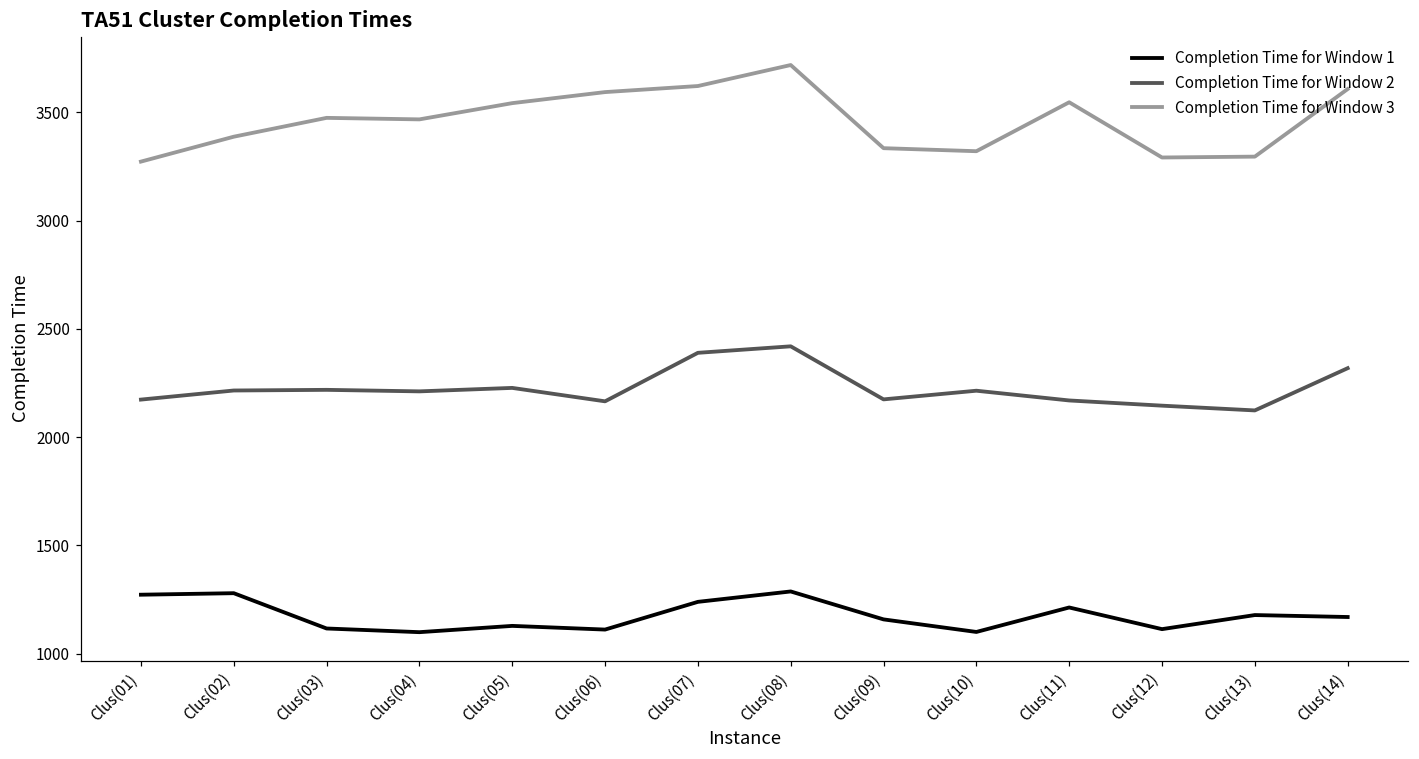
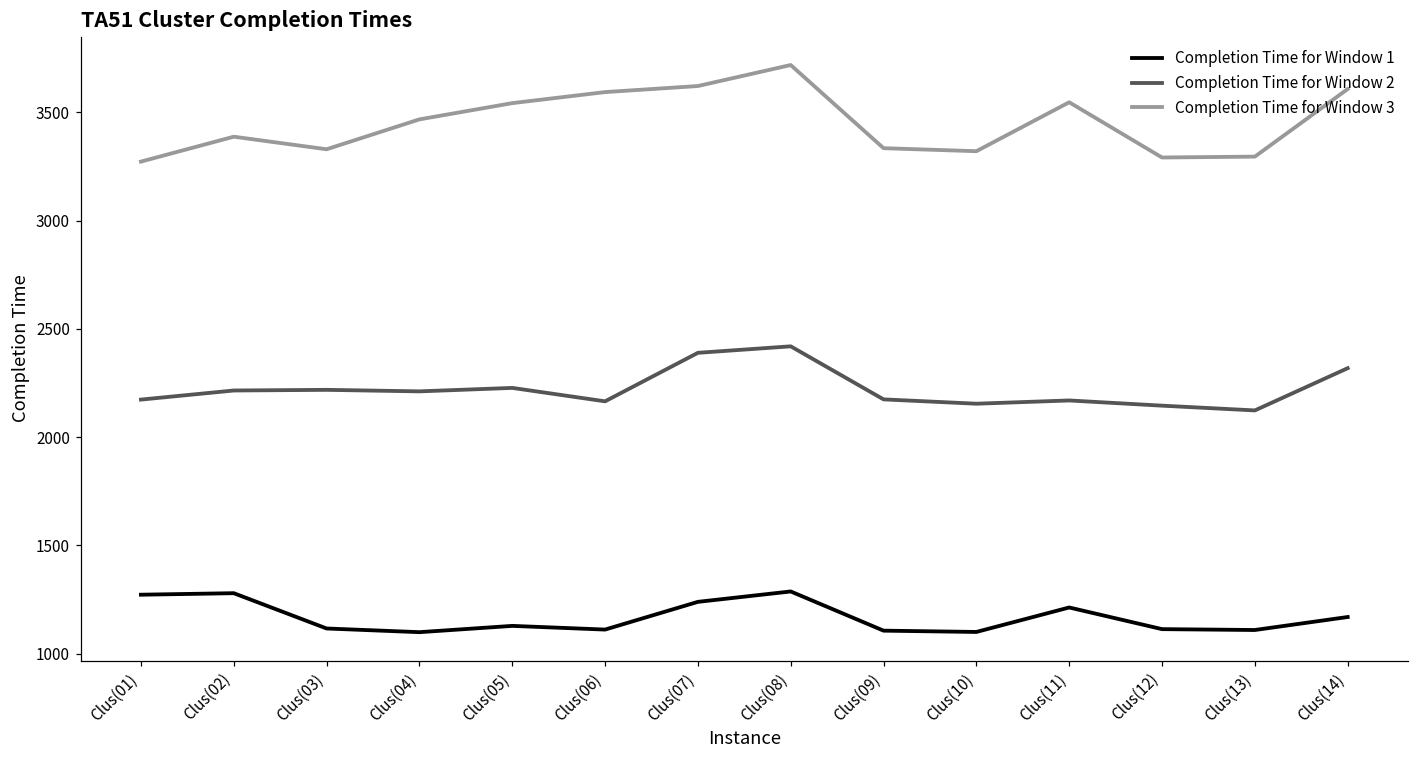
Completion Time for Window 3, Clus(03): 3470 -> 3330
Completion Time for Window 1, Clus(09): 1160 -> 1110
Completion Time for Window 2, Clus(10): 2210 -> 2150
Completion Time for Window 1, Clus(13): 1180 -> 1110
